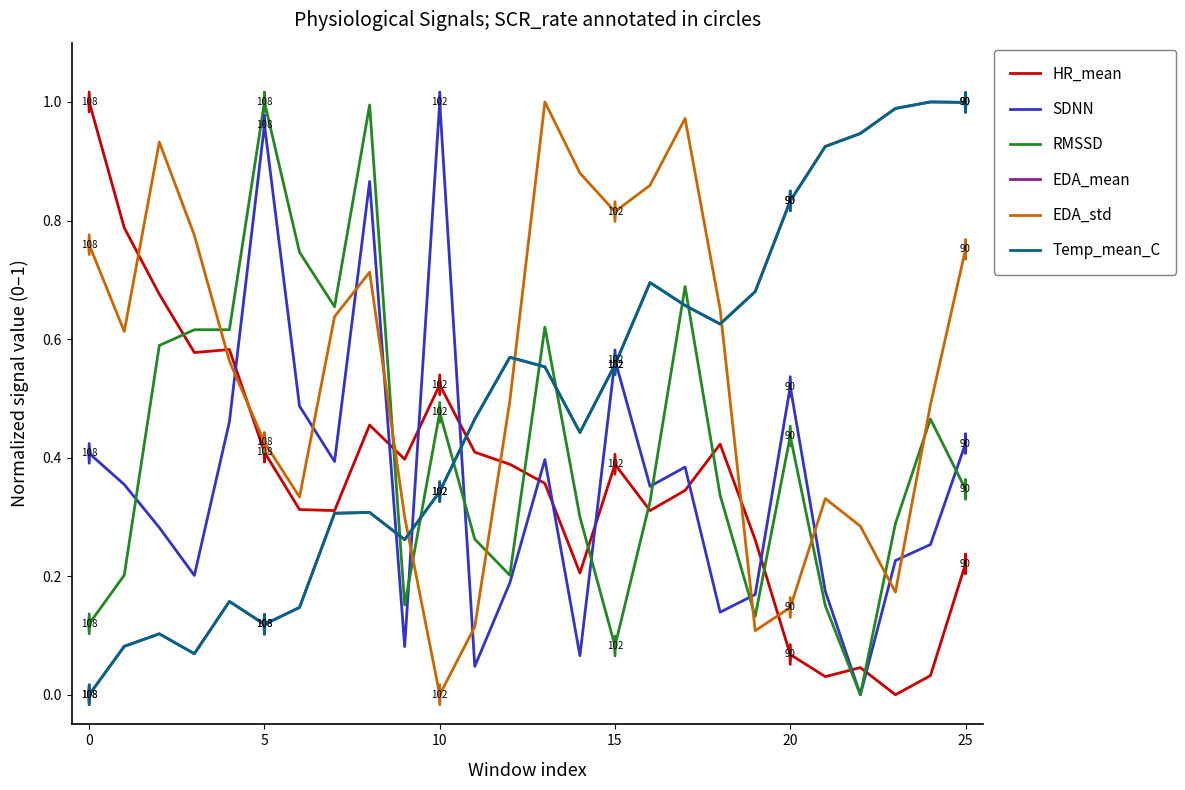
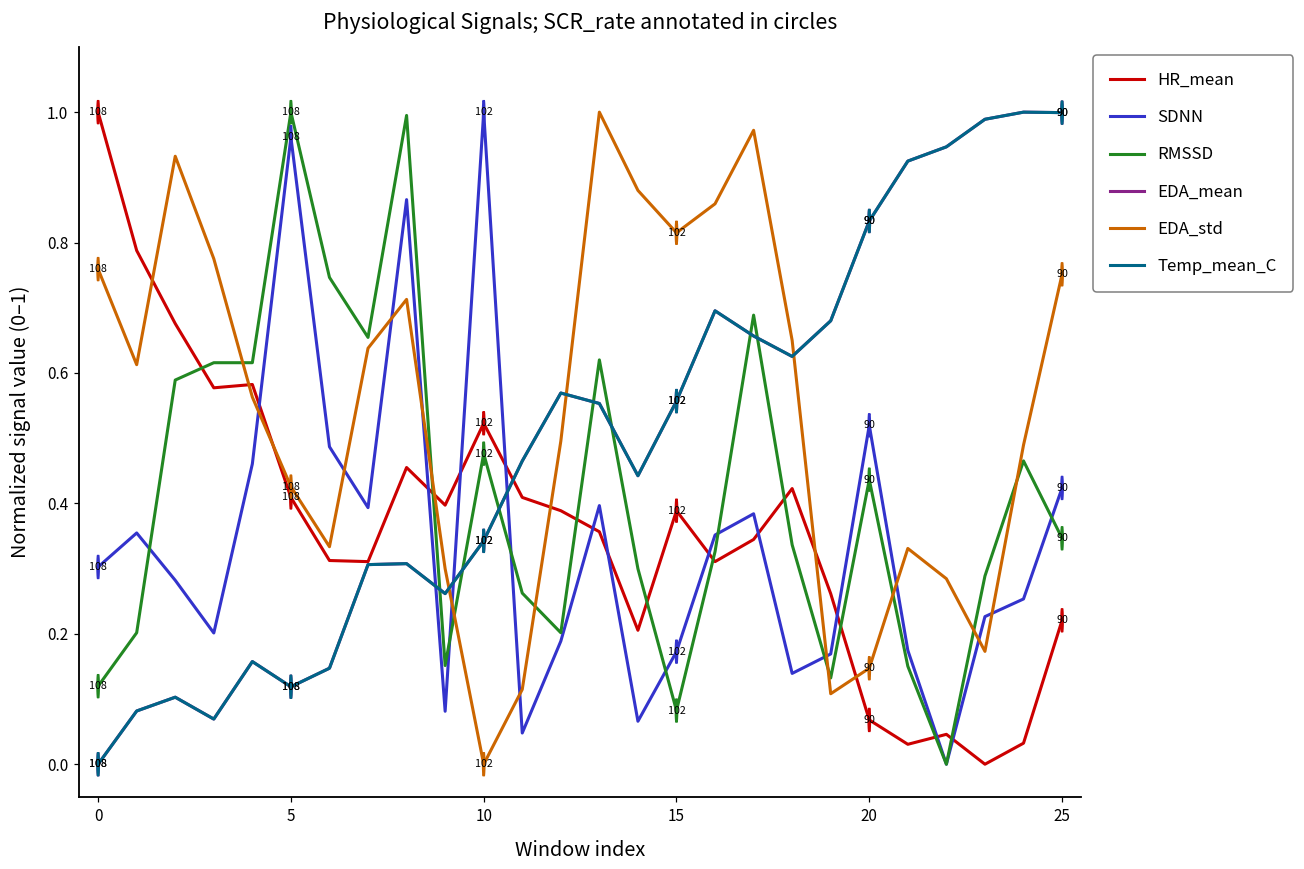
SDNN, 0: 0.41 -> 0.30
SDNN, 15: 0.56 -> 0.17
